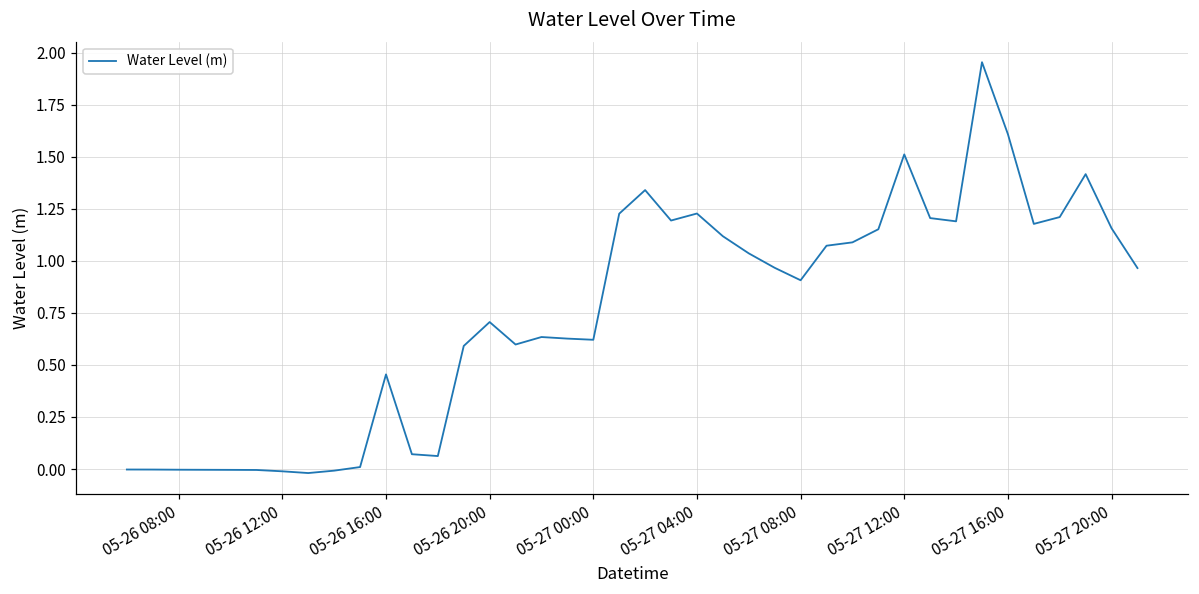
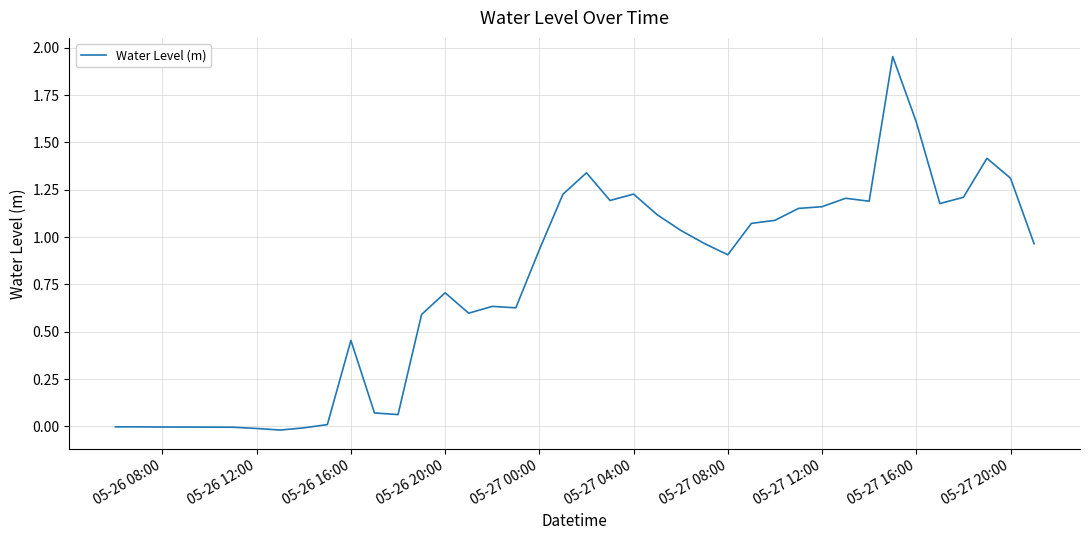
05-27 00:00: 0.62 -> 0.93
05-27 12:00: 1.51 -> 1.16
05-27 20:00: 1.16 -> 1.31
